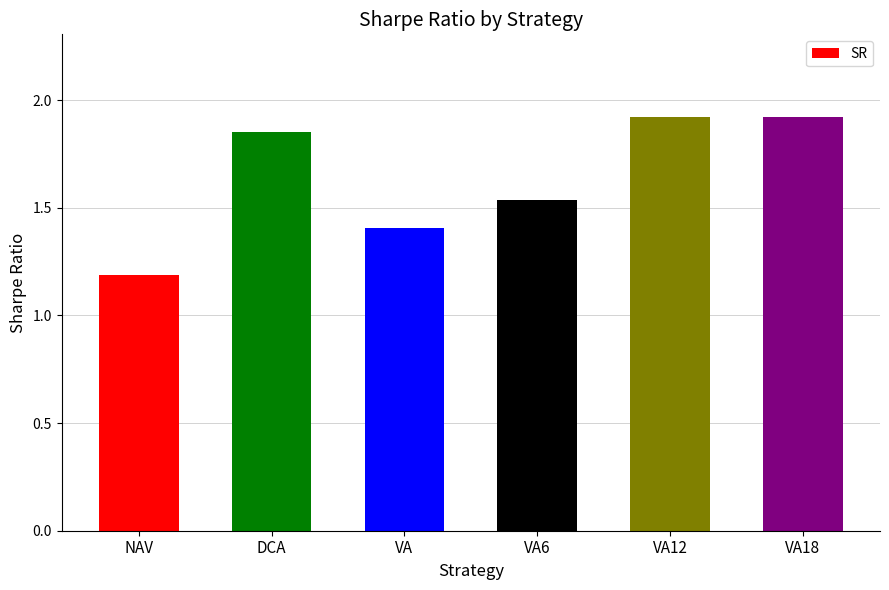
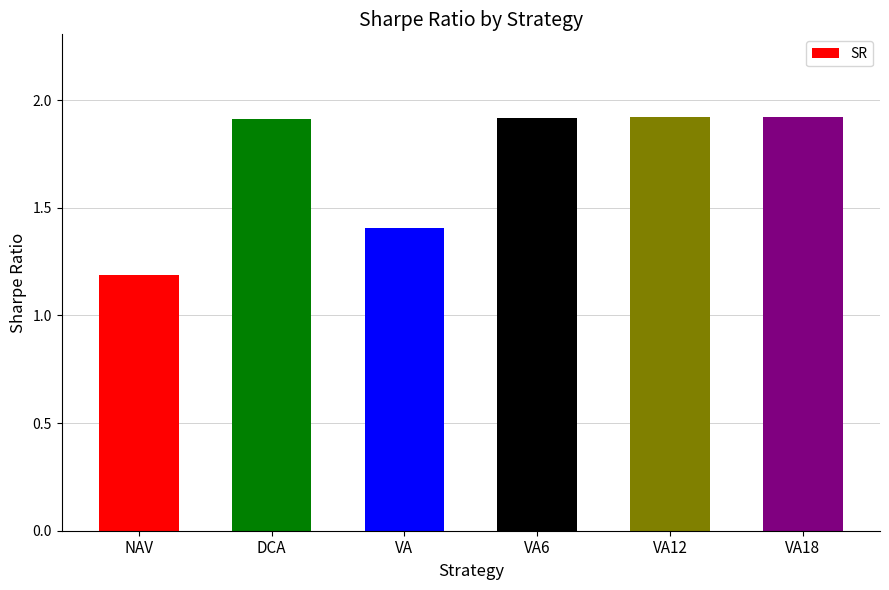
DCA: 1.85 -> 1.91
VA6: 1.54 -> 1.92
